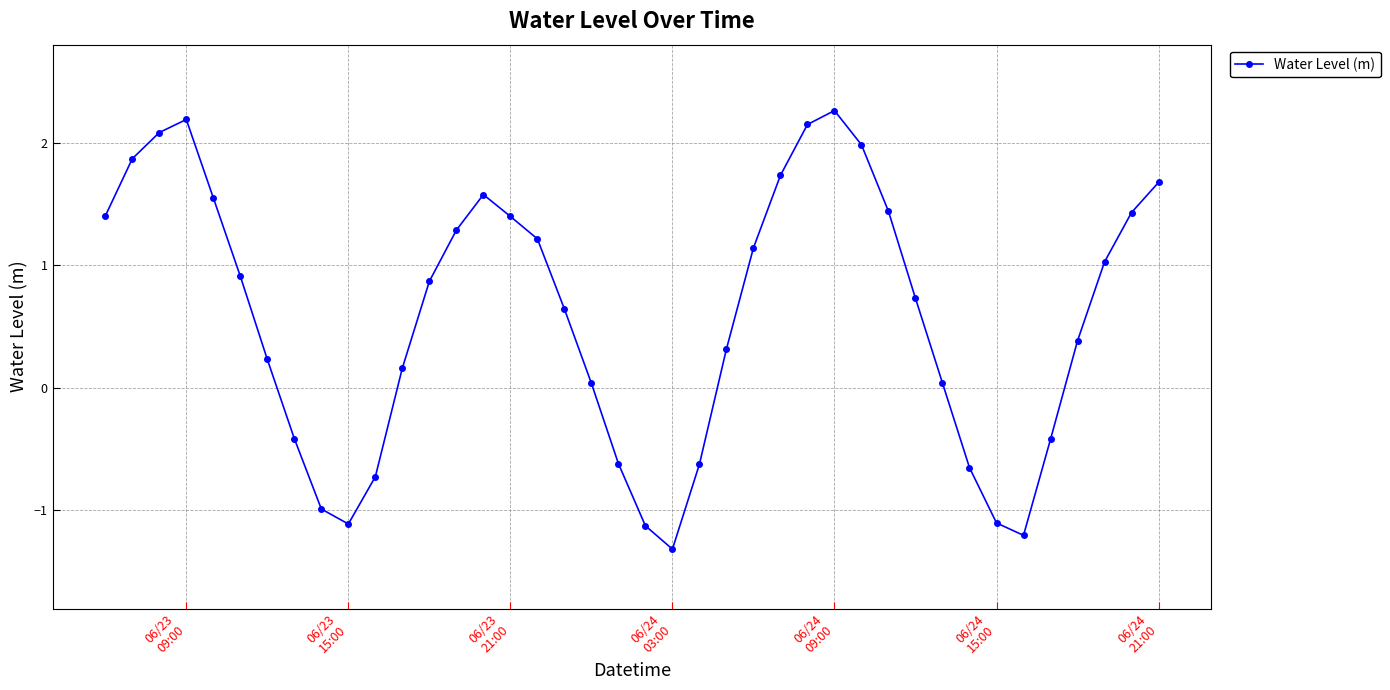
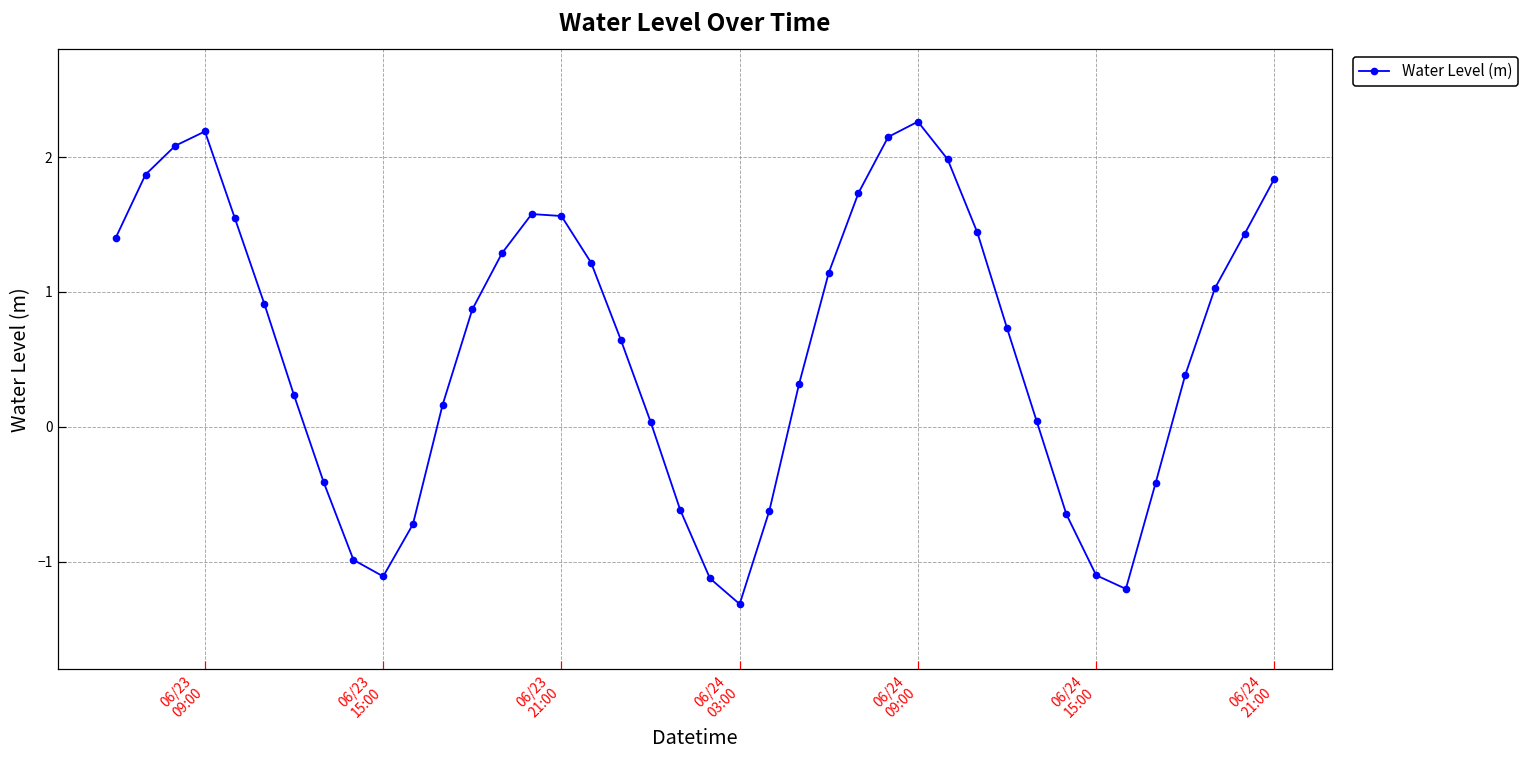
06/23 21:00: 1.40 -> 1.56
06/24 21:00: 1.68 -> 1.84
